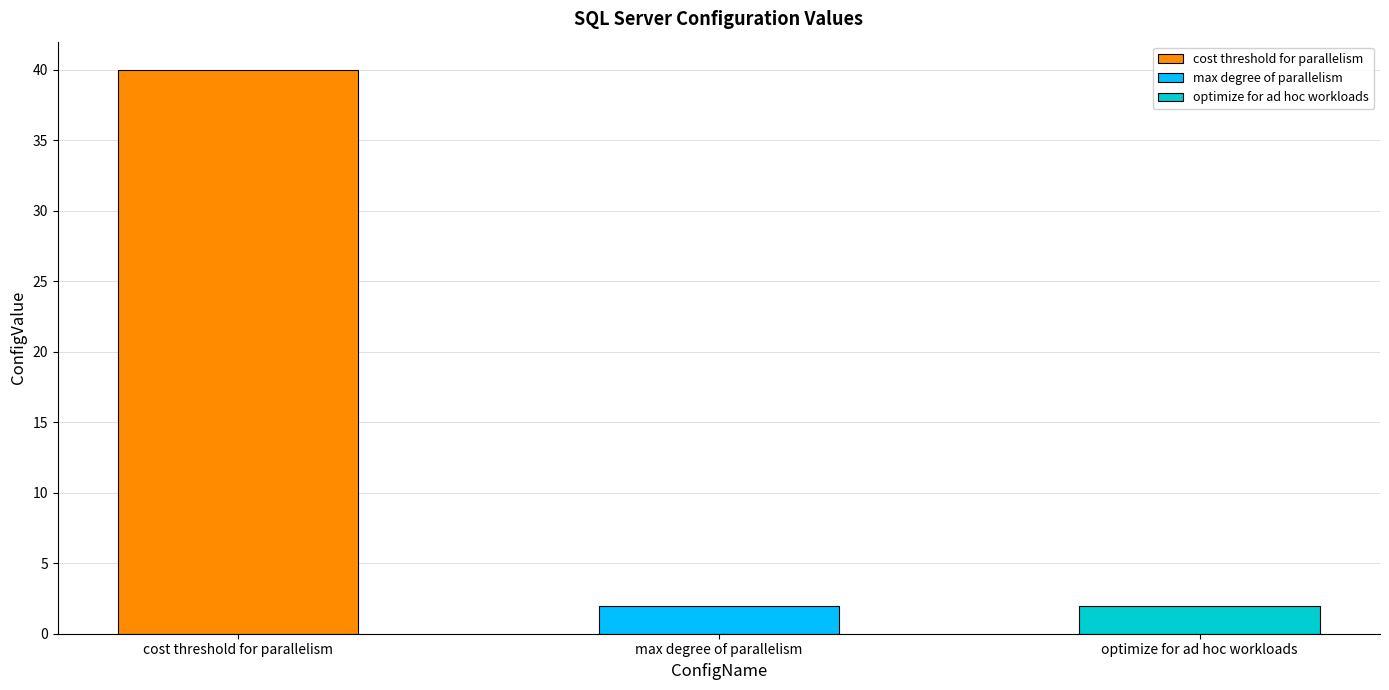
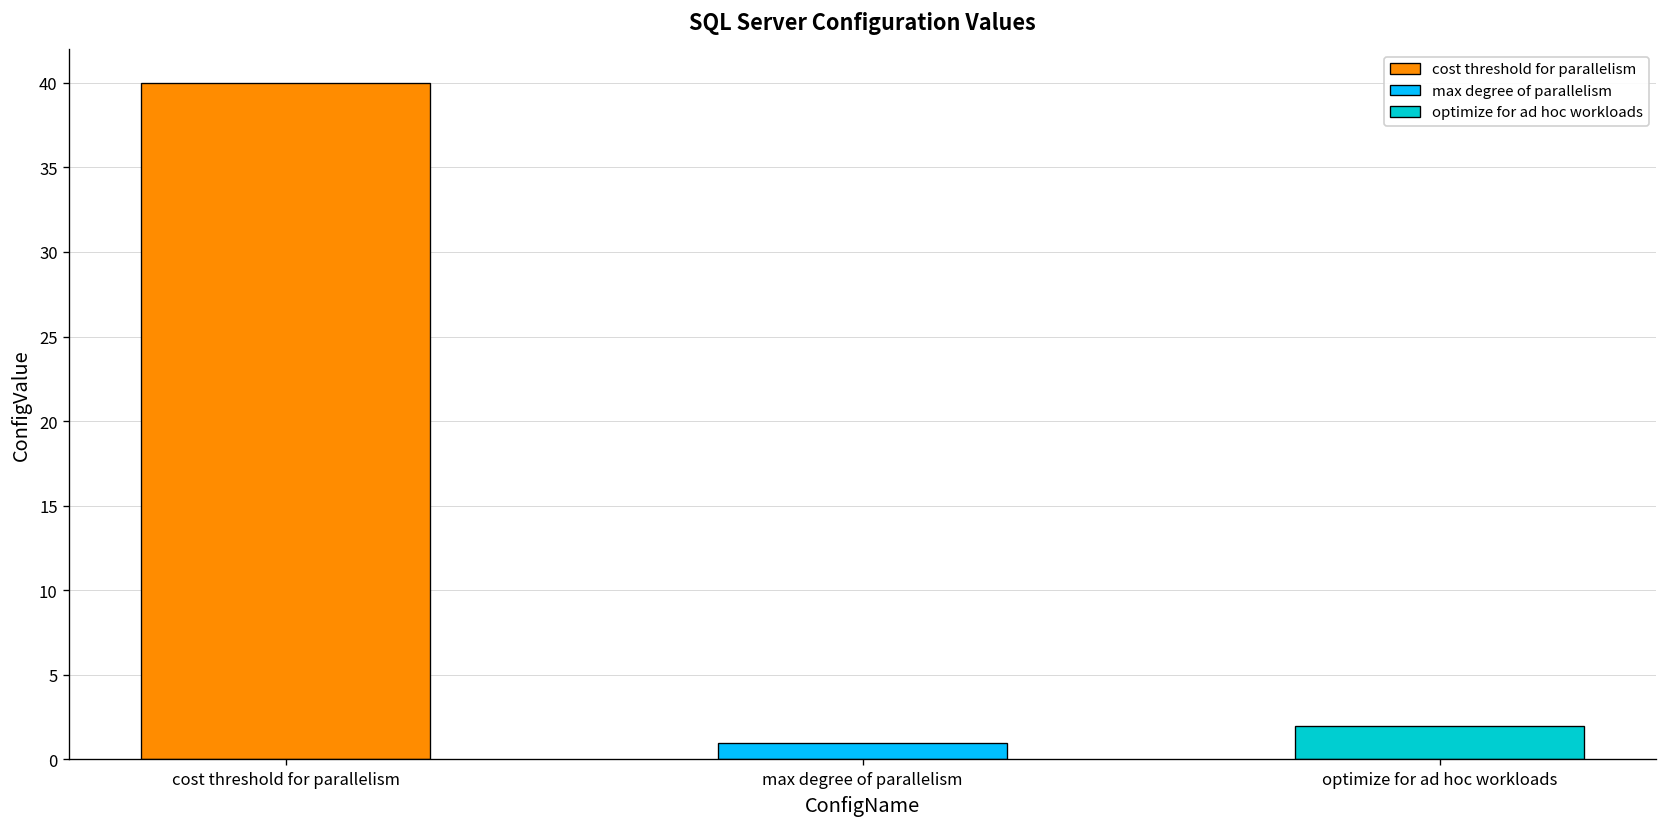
max degree of parallelism: 2 -> 1
